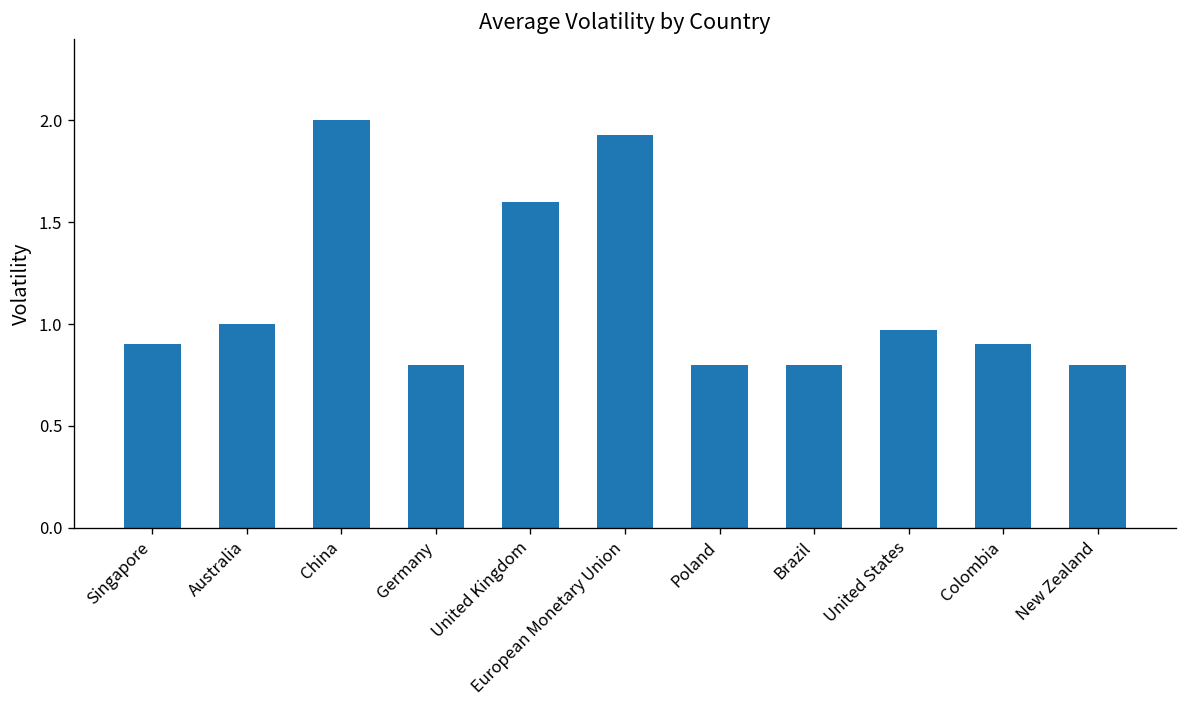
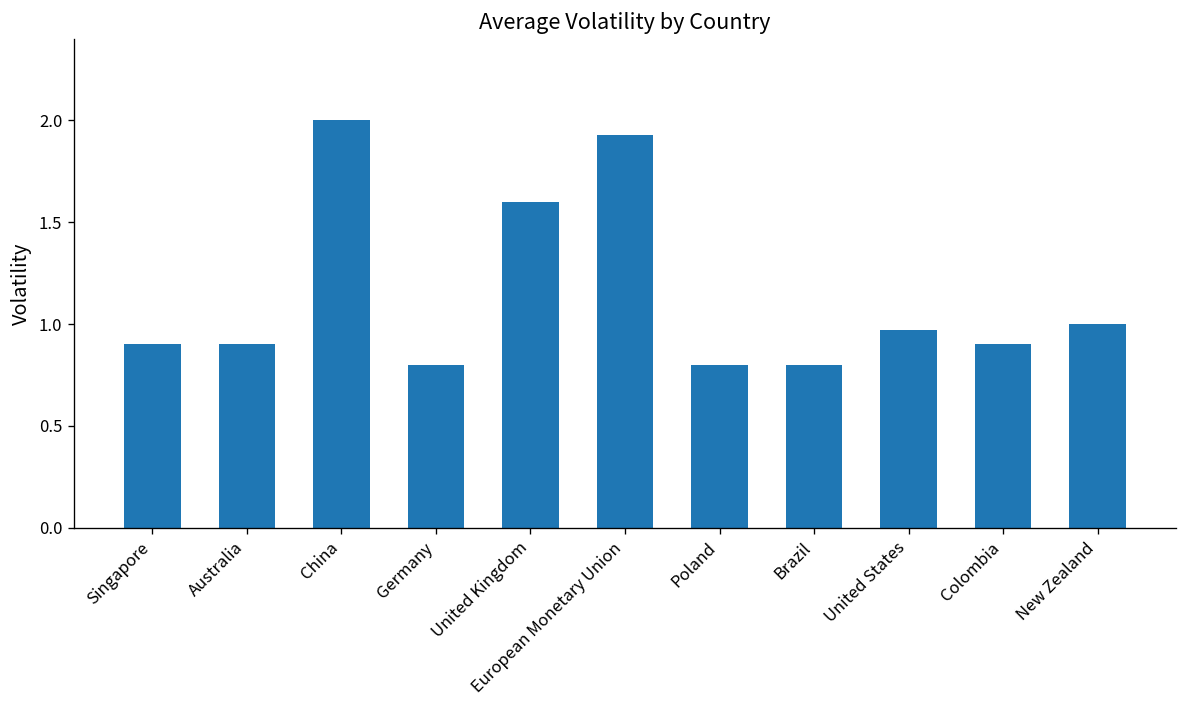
Australia: 1.0 -> 0.9
New Zealand: 0.8 -> 1.0
